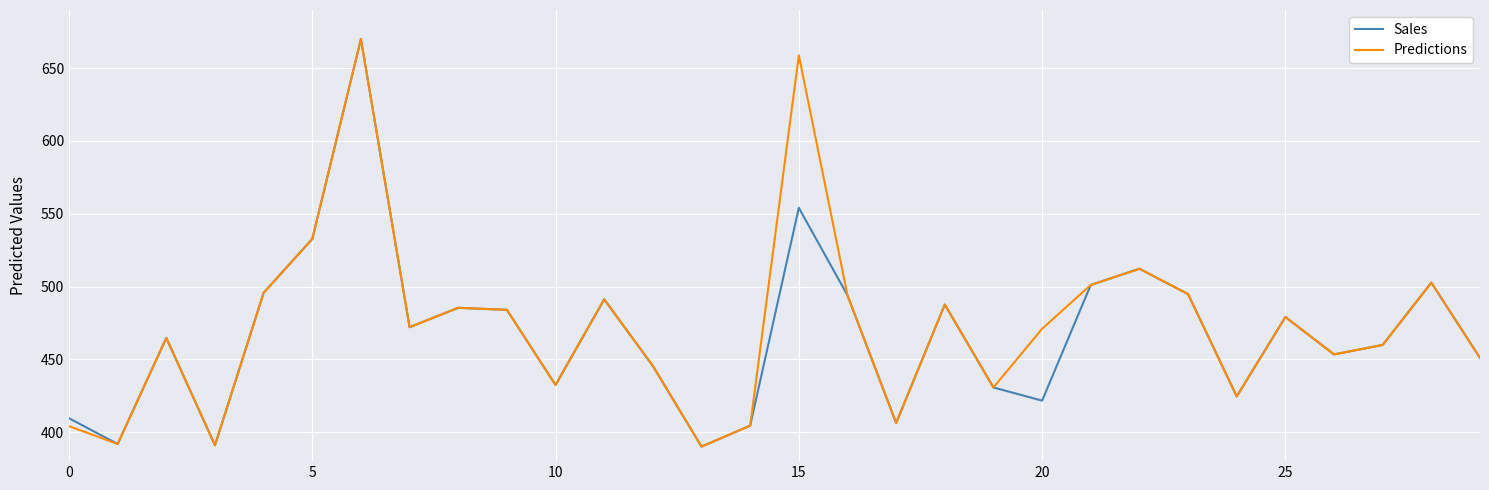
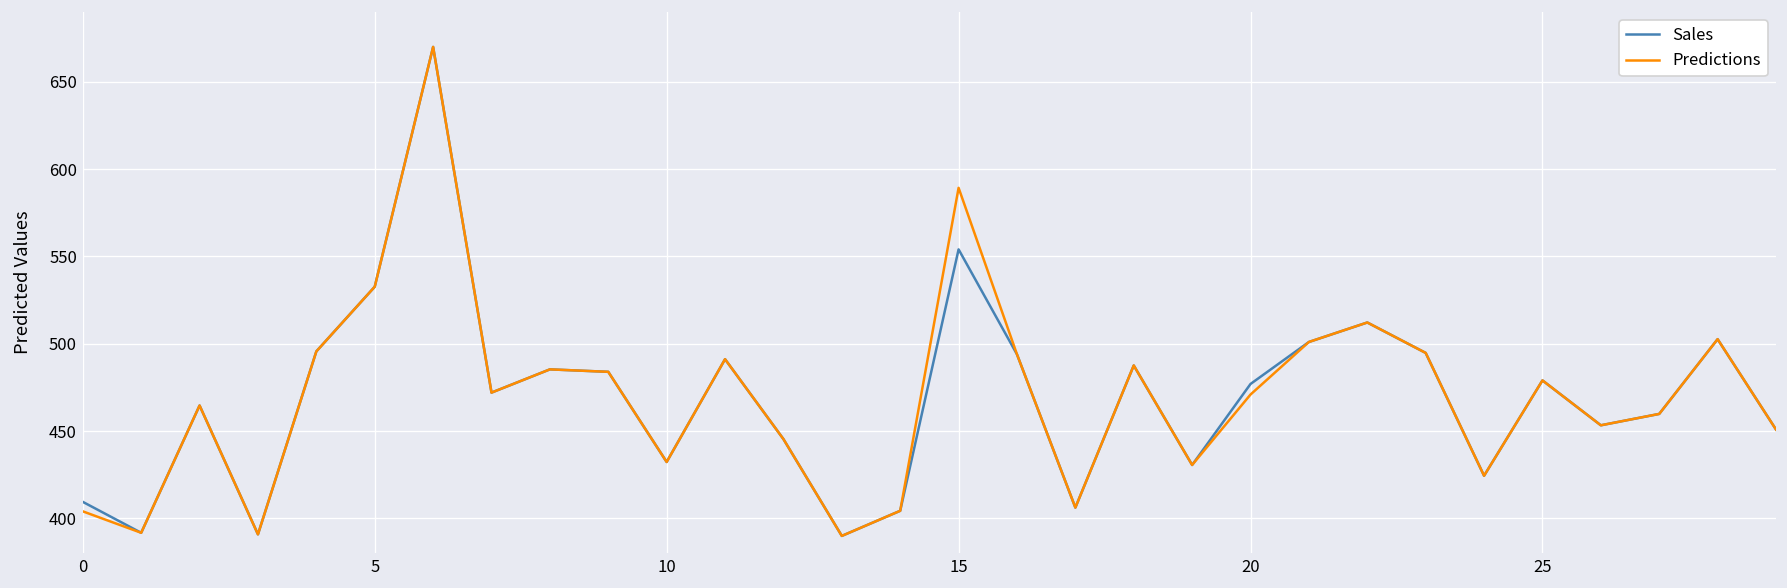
Predictions, 15: 659 -> 589
Sales, 20: 422 -> 477
